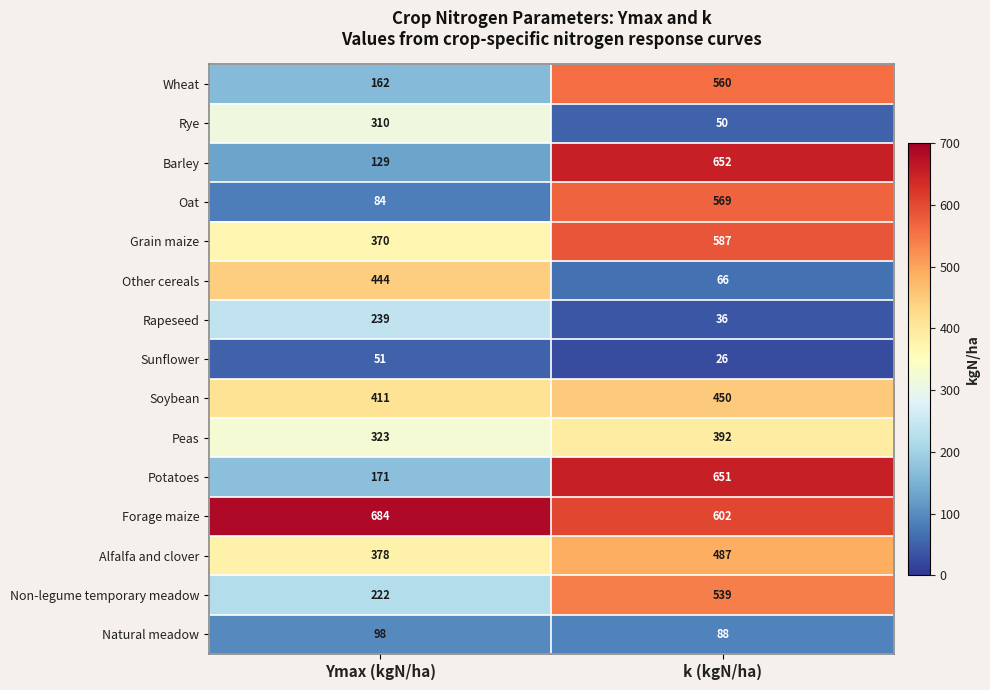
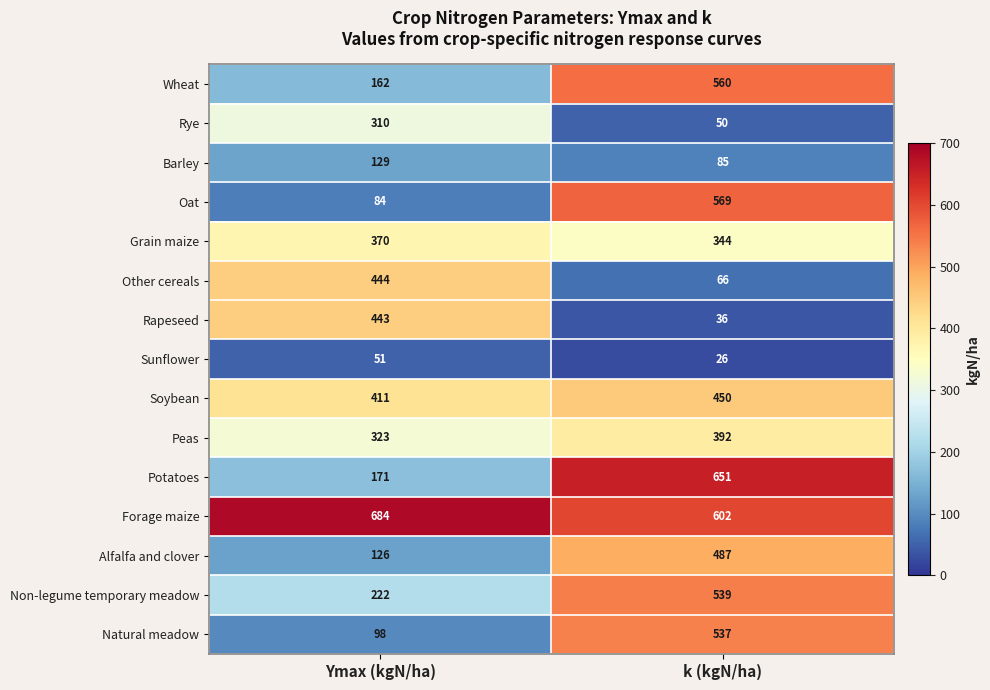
Barley, k (kgN/ha): 652 -> 85
Grain maize, k (kgN/ha): 587 -> 344
Rapeseed, Ymax (kgN/ha): 239 -> 443
Alfalfa and clover, Ymax (kgN/ha): 378 -> 126
Natural meadow, k (kgN/ha): 88 -> 537
